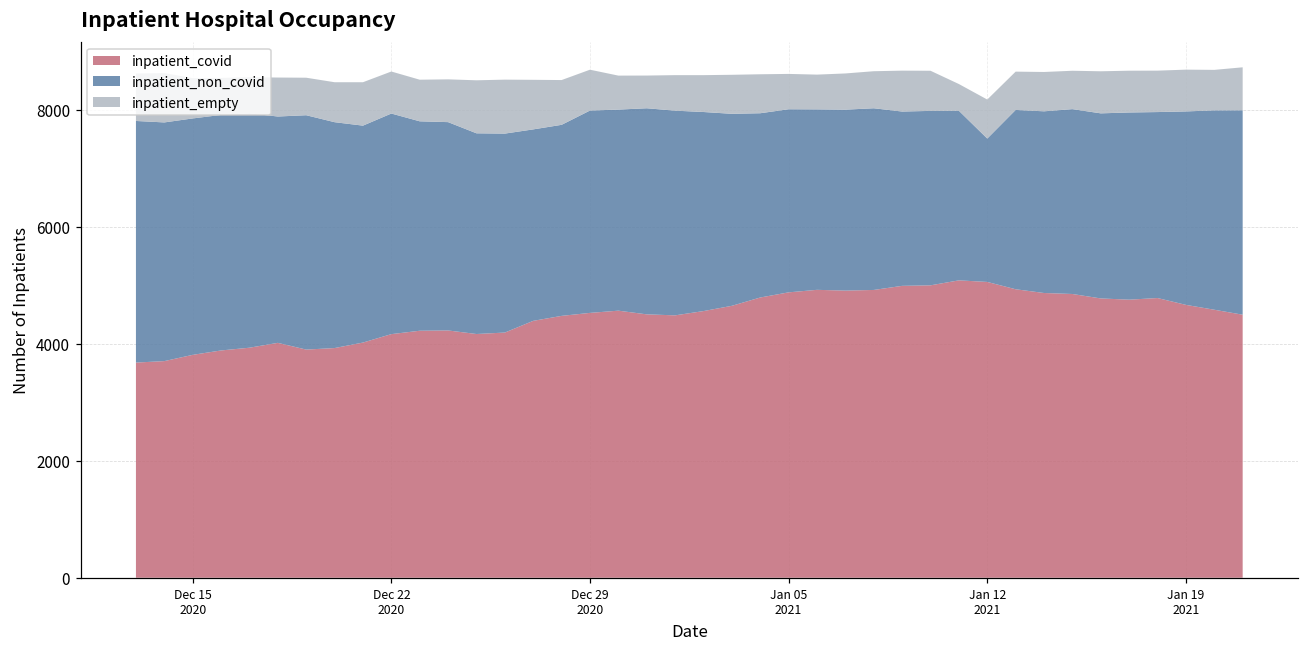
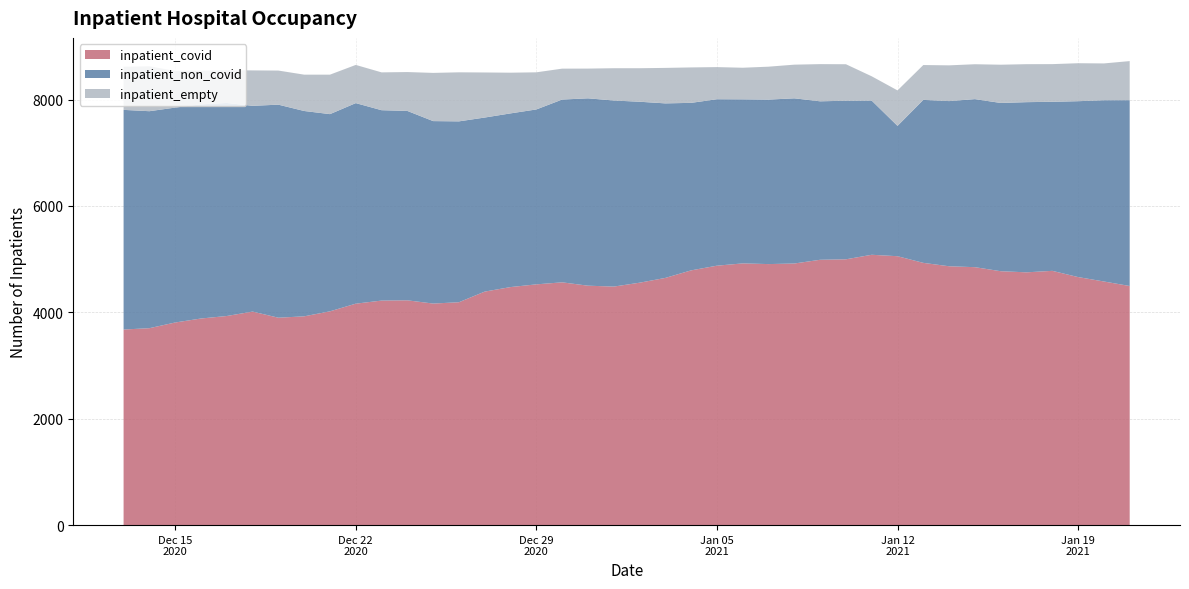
inpatient_non_covid, Dec 29 2020: 3500 -> 3300
